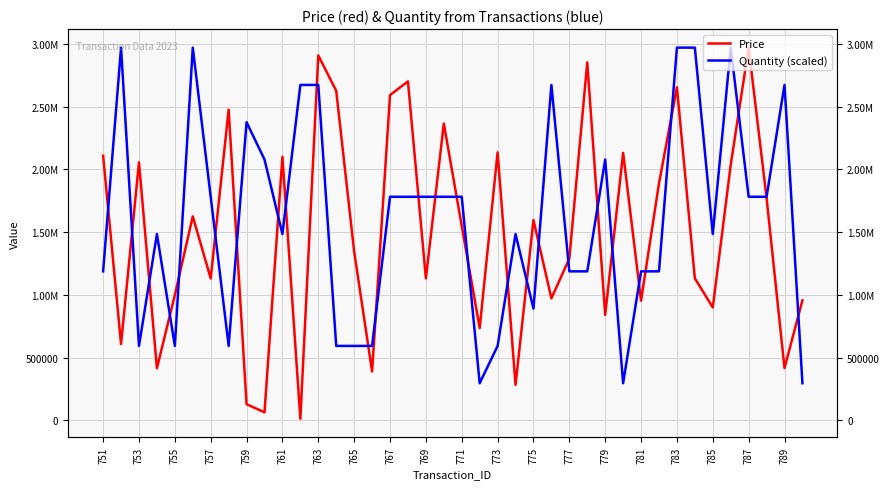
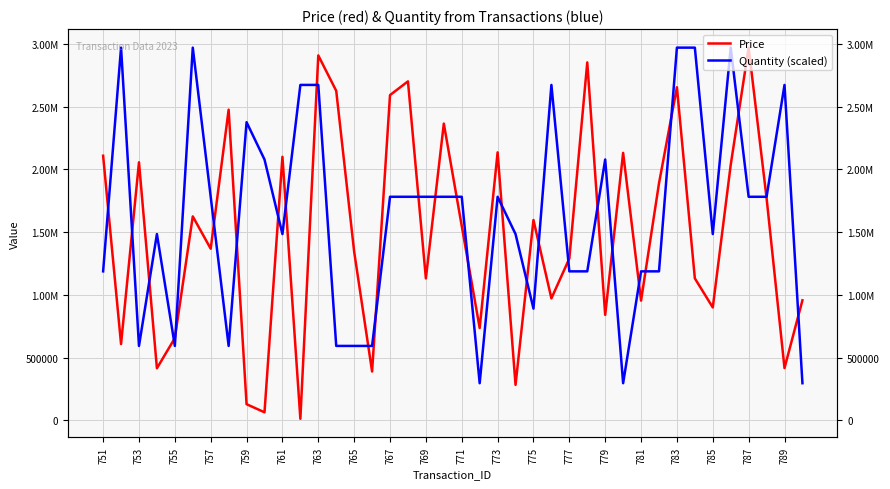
Price, 755: 1000000 -> 660000
Price, 757: 1130000 -> 1370000
Quantity (scaled), 773: 590000 -> 1780000
